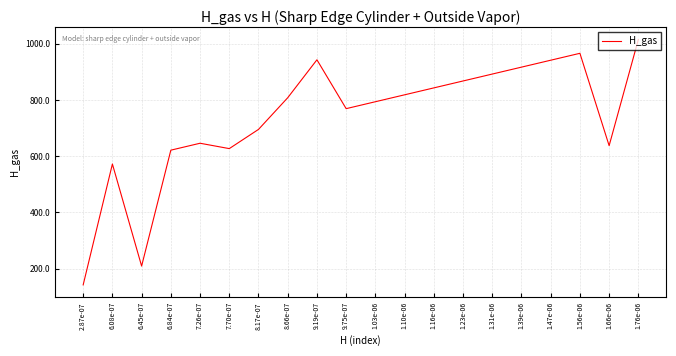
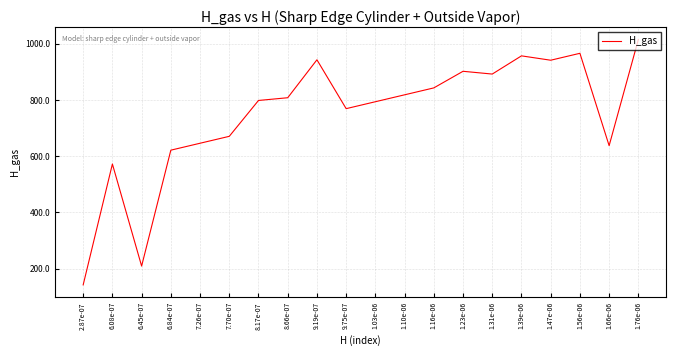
7.70e-07: 630 -> 670
8.17e-07: 700 -> 800
1.23e-06: 870 -> 900
1.39e-06: 920 -> 960
